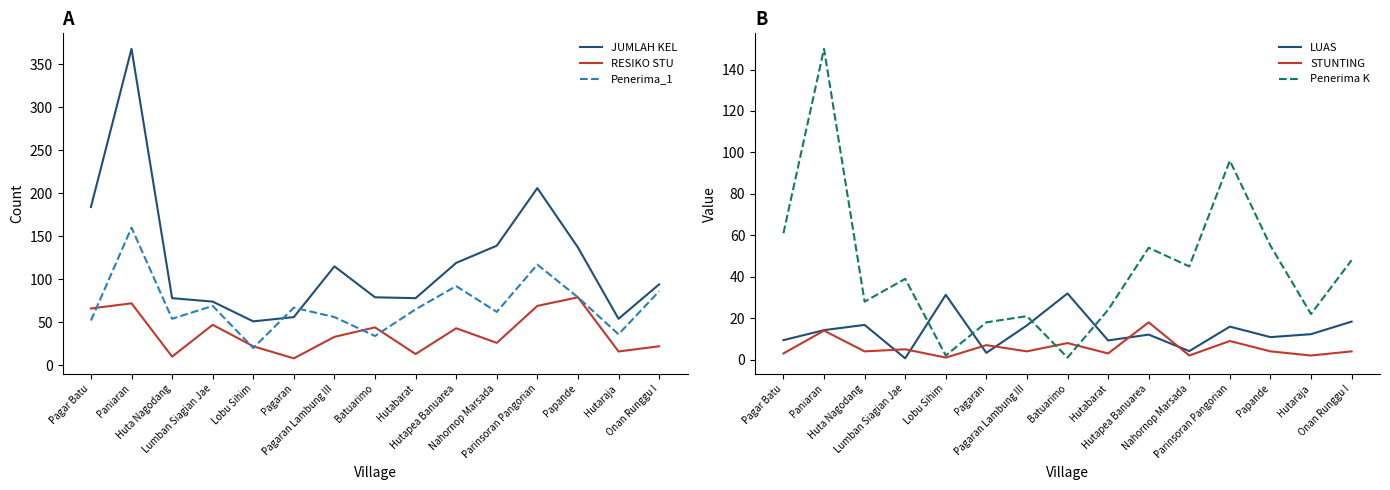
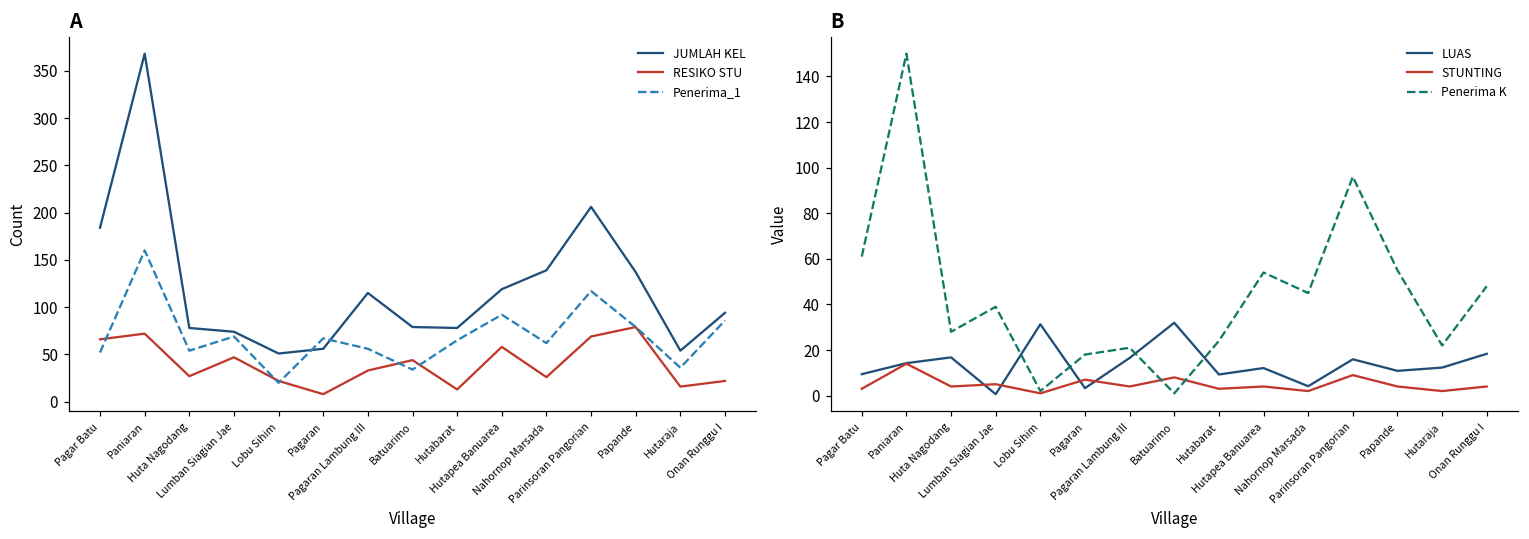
A, RESIKO STU, Huta Nagodang: 10 -> 30
A, RESIKO STU, Hutapea Banuarea: 40 -> 60
B, STUNTING, Hutapea Banuarea: 18 -> 4
